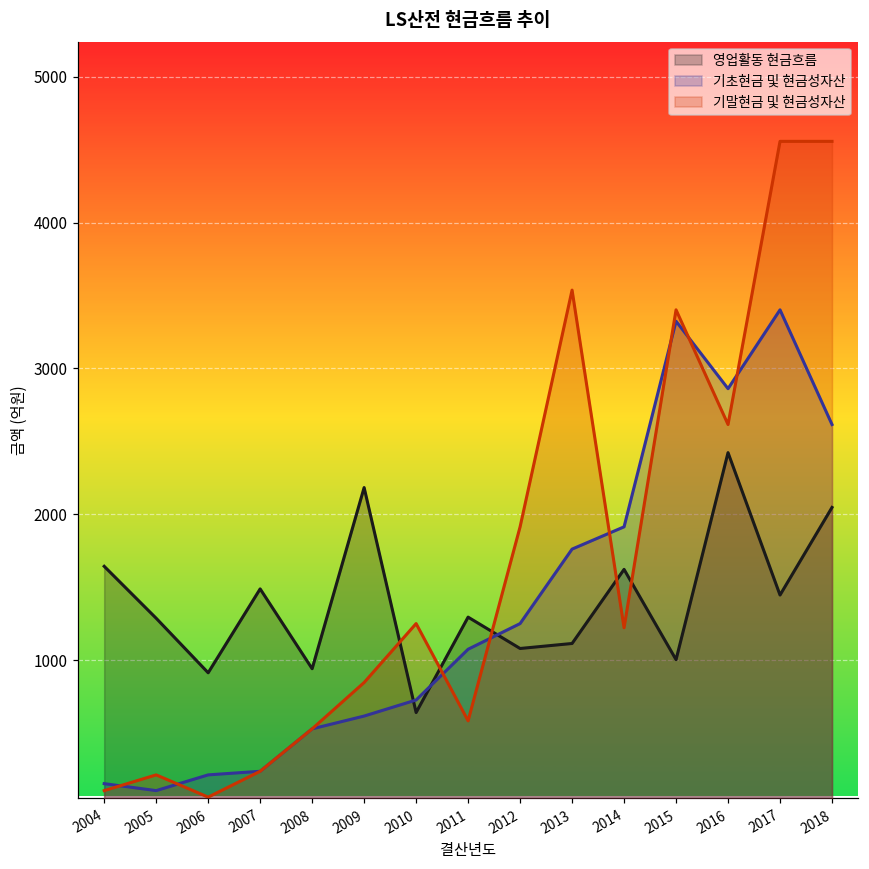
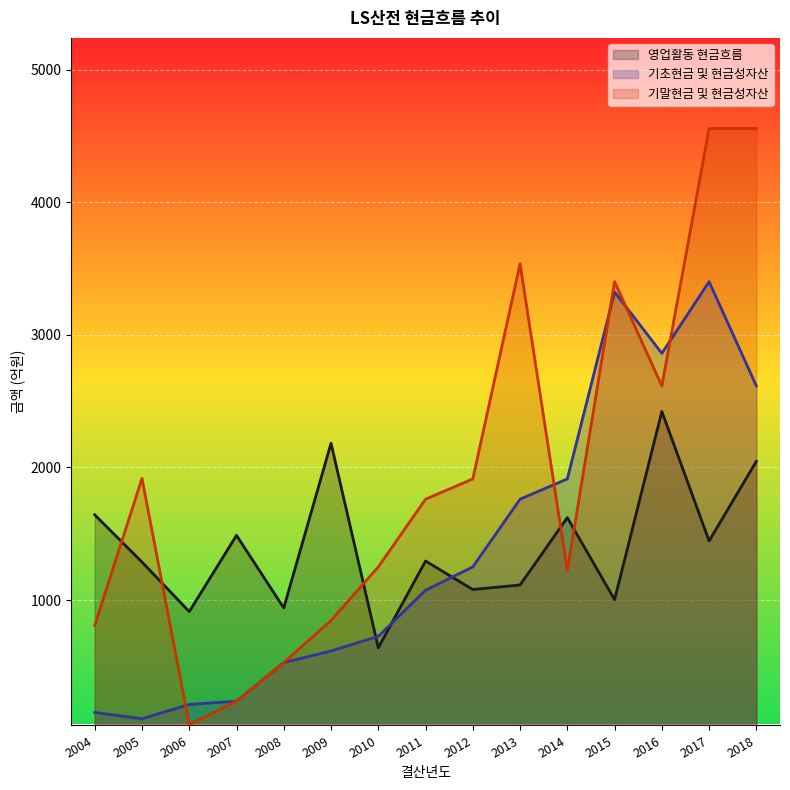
기말현금 및 현금성자산, 2004: 110 -> 810
기말현금 및 현금성자산, 2005: 210 -> 1920
기말현금 및 현금성자산, 2011: 580 -> 1760
